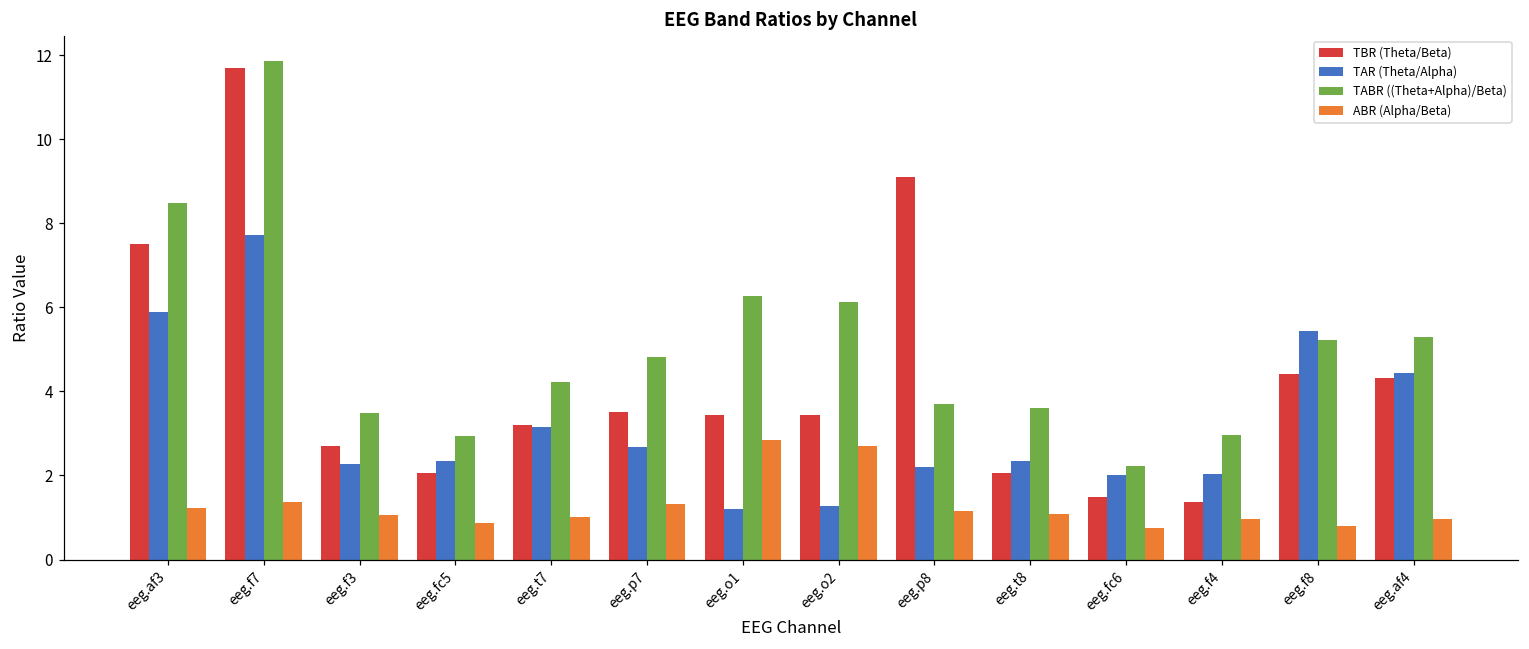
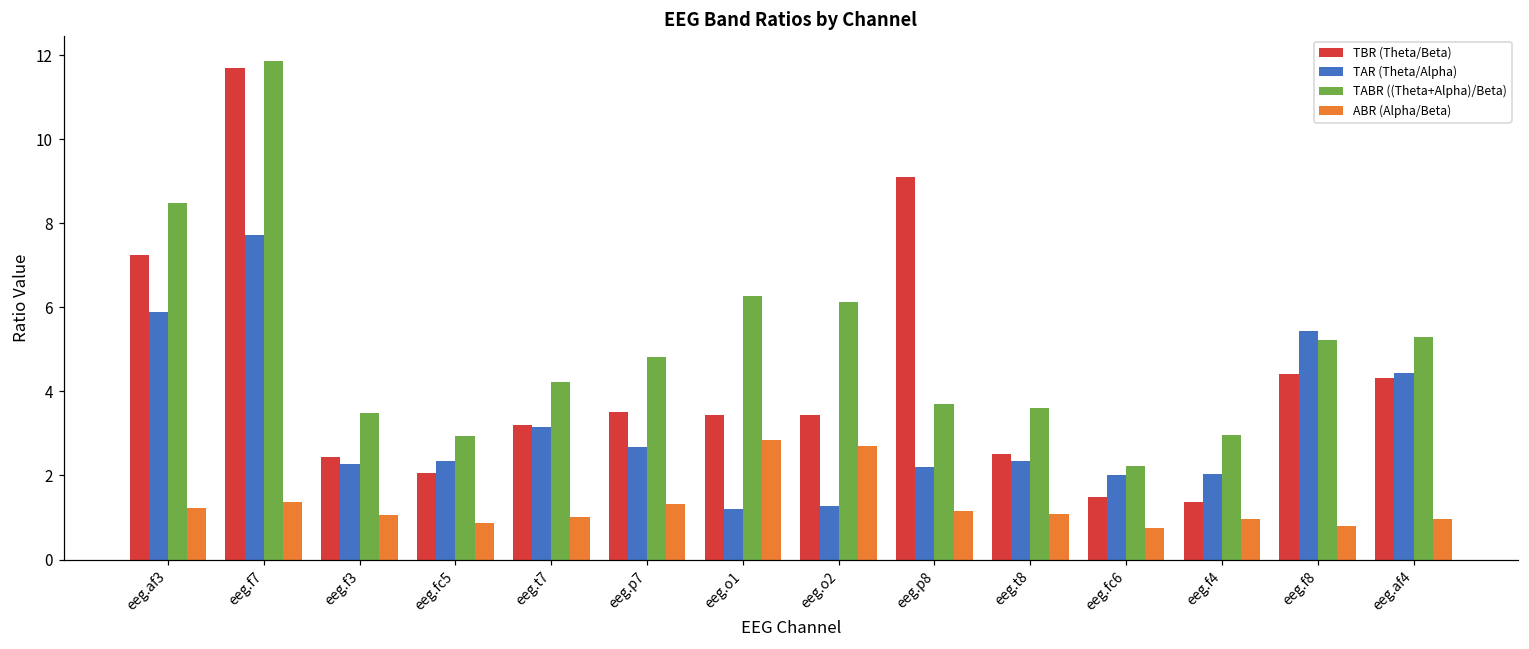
TBR (Theta/Beta), eeg.af3: 7.5 -> 7.3
TBR (Theta/Beta), eeg.f3: 2.7 -> 2.4
TBR (Theta/Beta), eeg.t8: 2.1 -> 2.5
